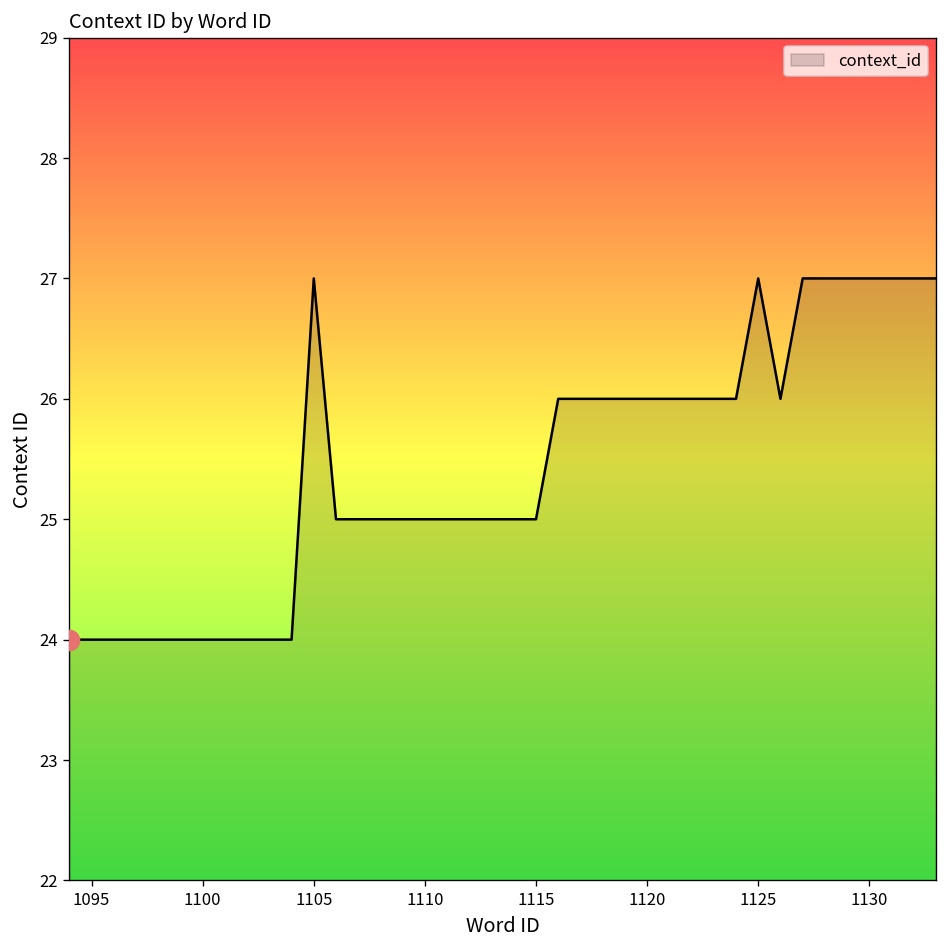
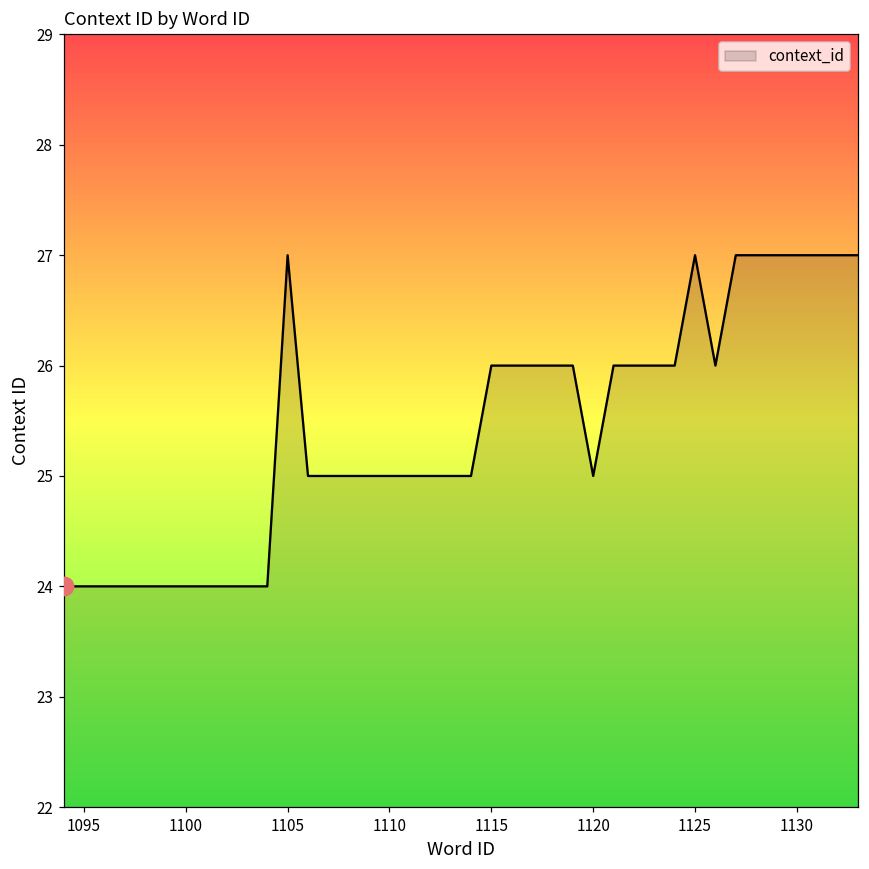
context_id, 1115: 25 -> 26
context_id, 1120: 26 -> 25
